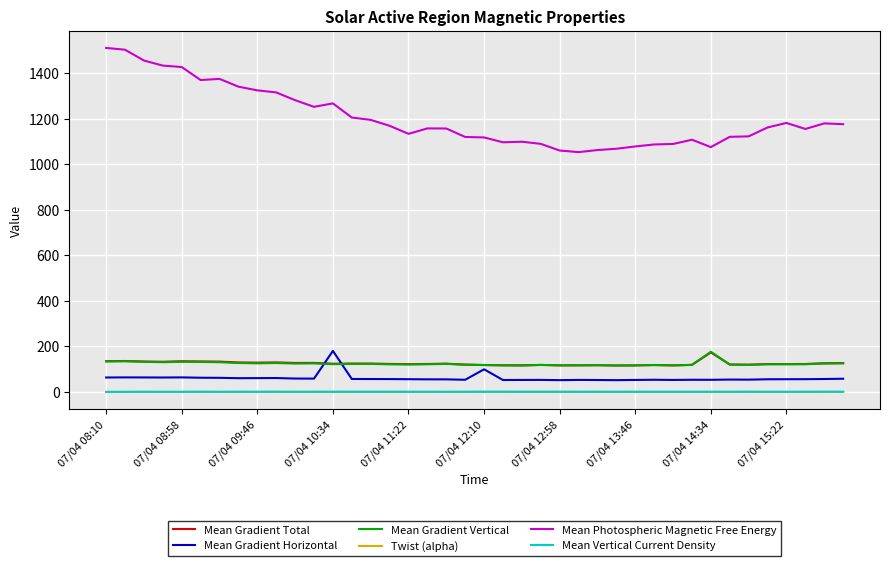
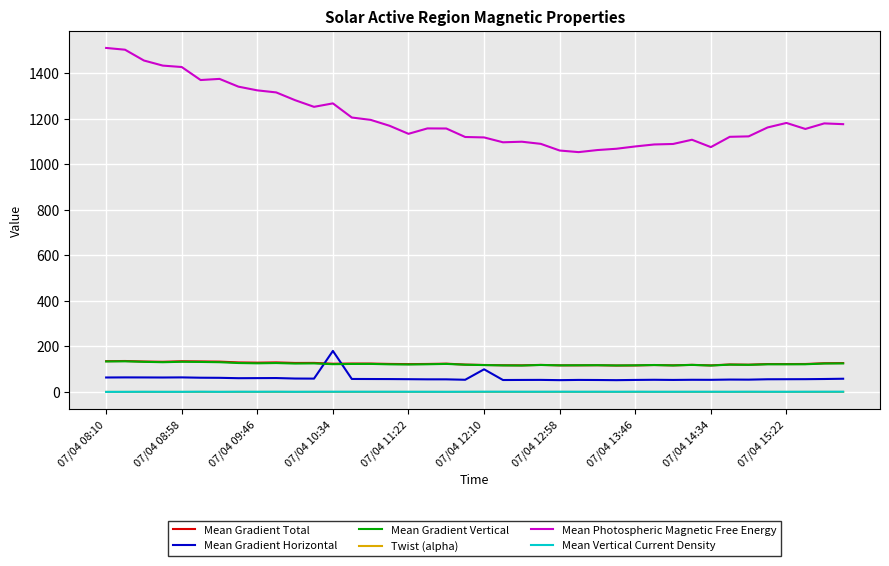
Mean Gradient Total, 07/04 14:34: 170 -> 120
Mean Gradient Vertical, 07/04 14:34: 180 -> 120
